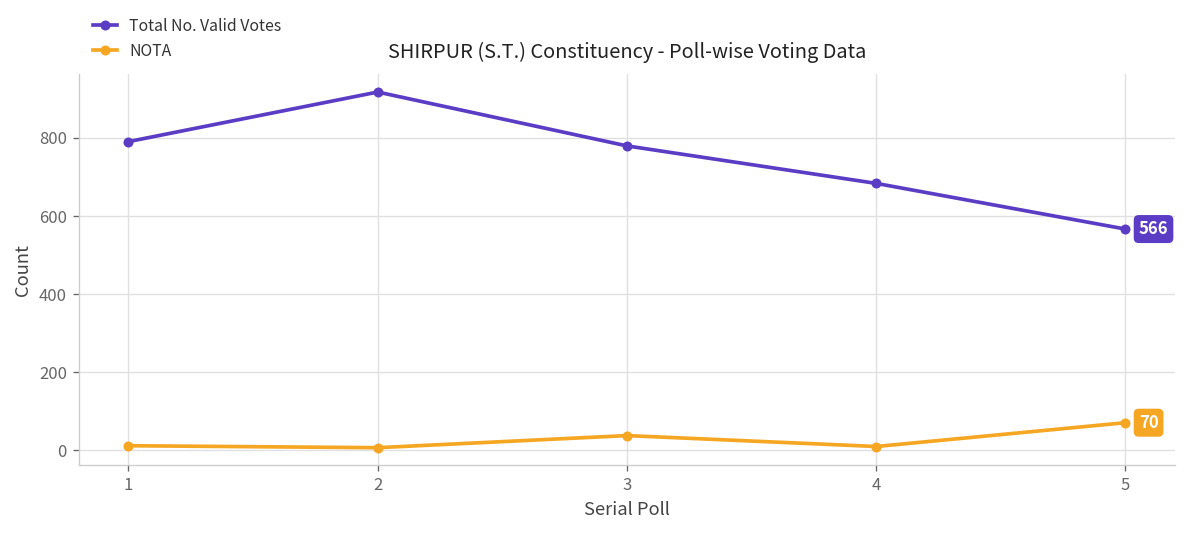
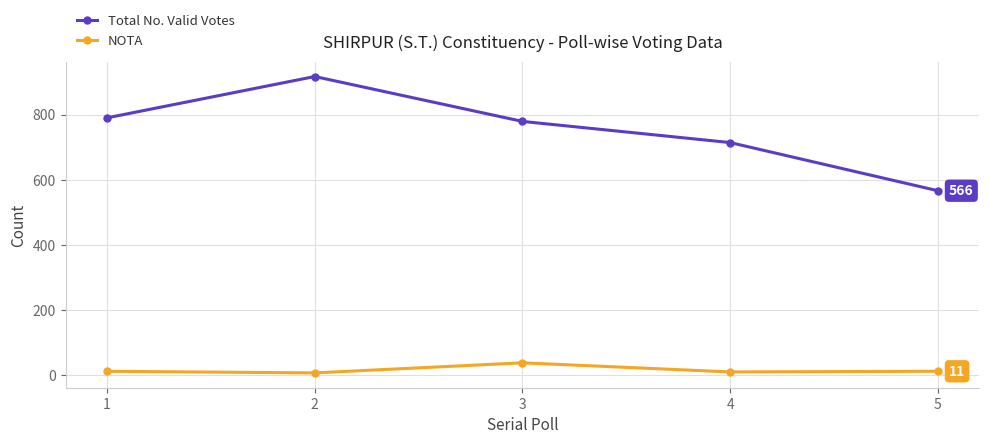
Total No. Valid Votes, 4: 680 -> 710
NOTA, 5: 70 -> 11
